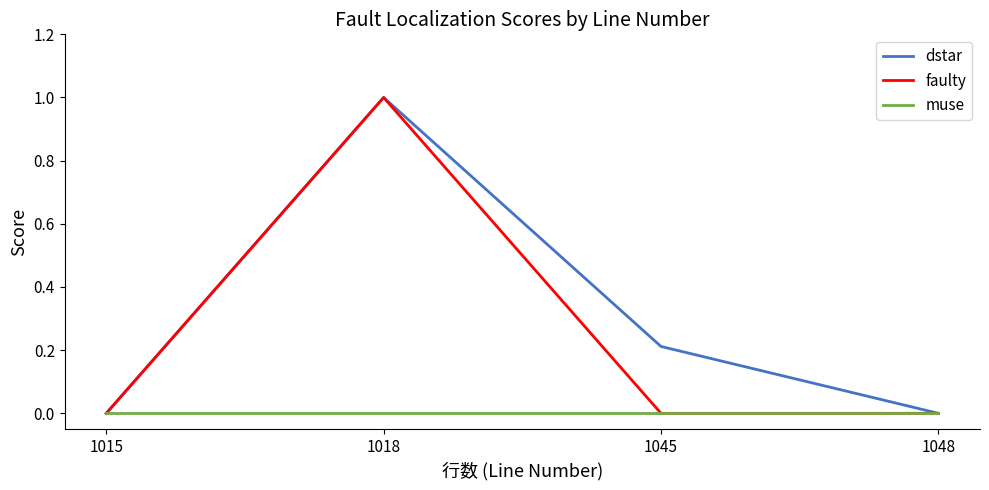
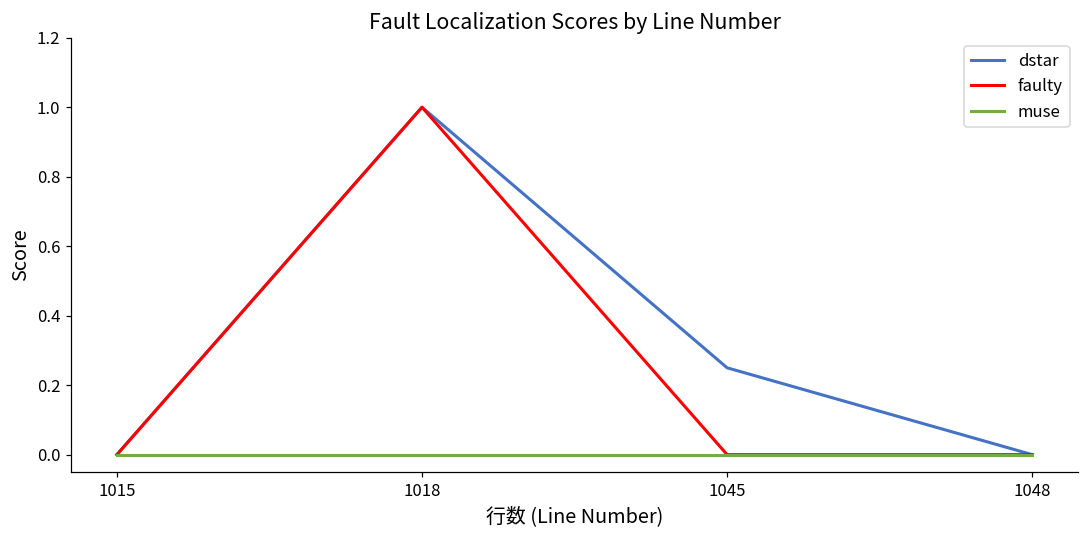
dstar, 1045: 0.21 -> 0.25
